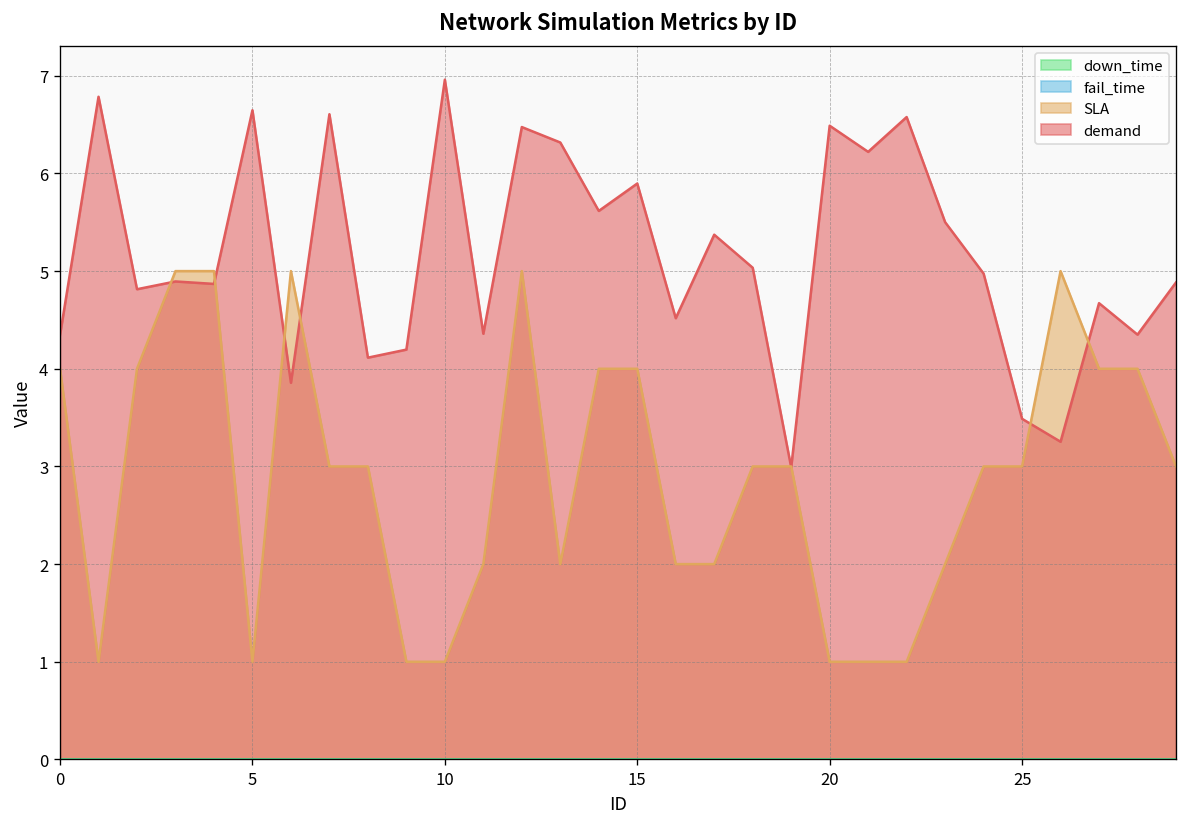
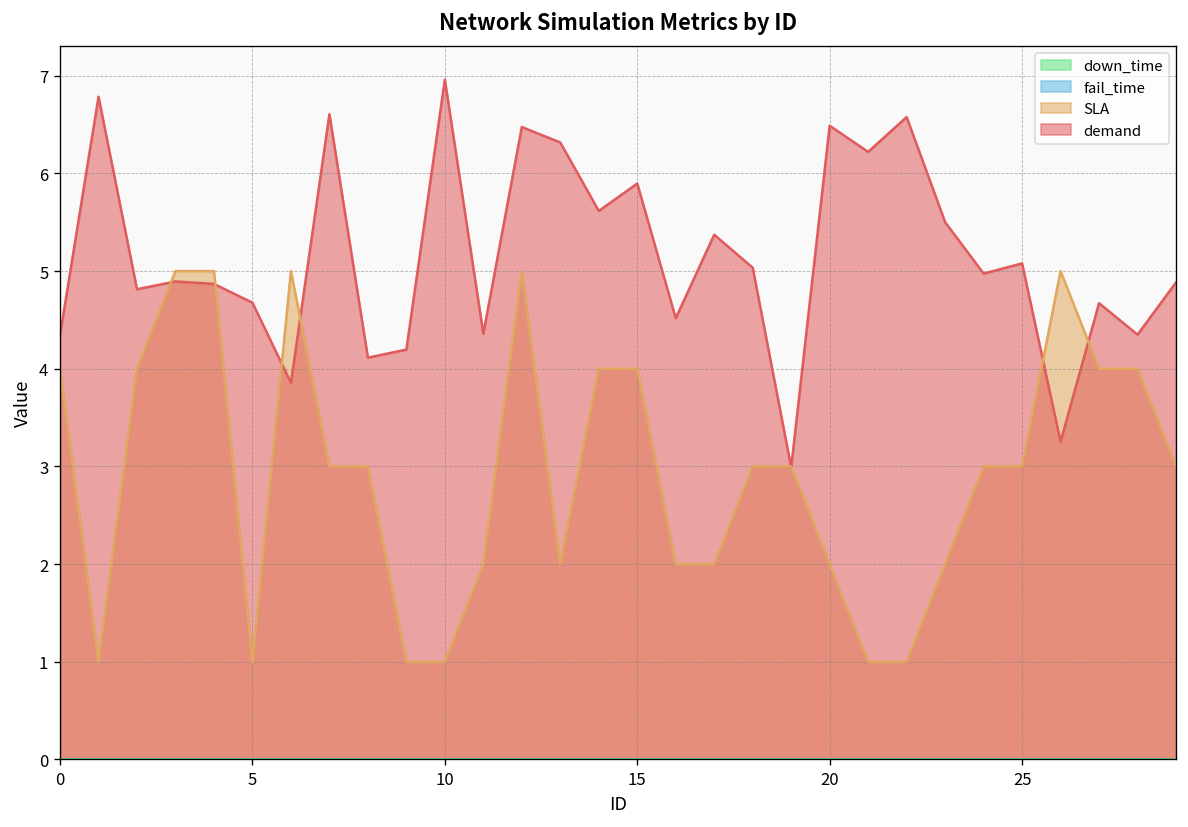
demand, 5: 6.6 -> 4.7
SLA, 20: 1 -> 2
demand, 25: 3.5 -> 5.1
